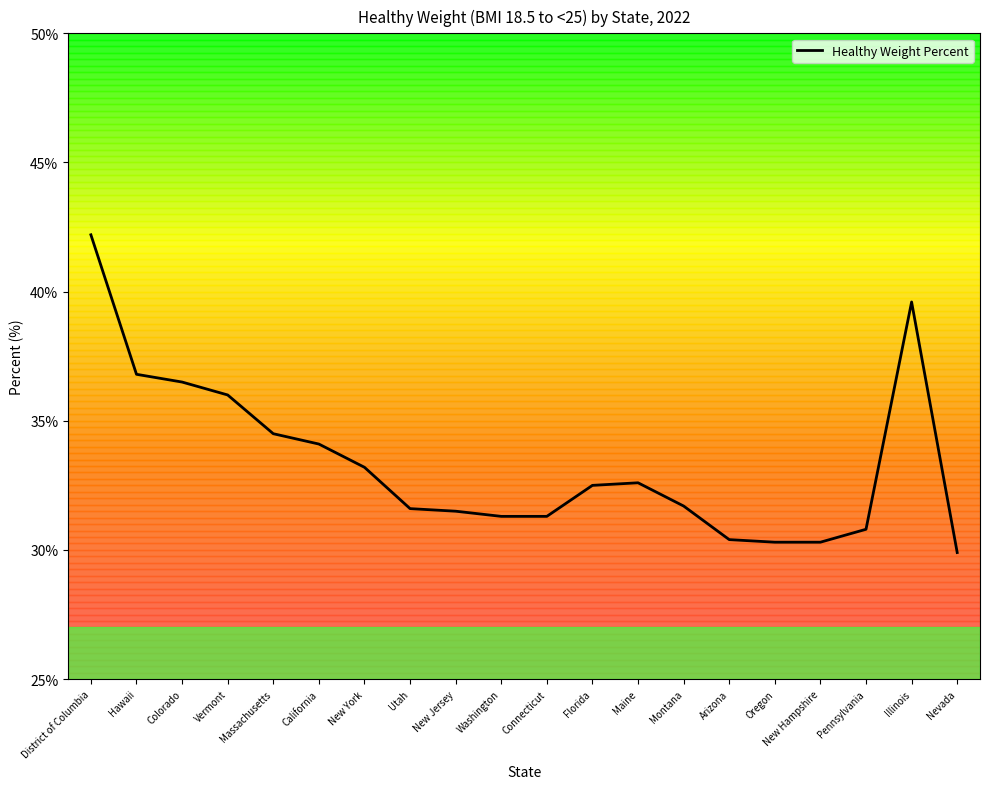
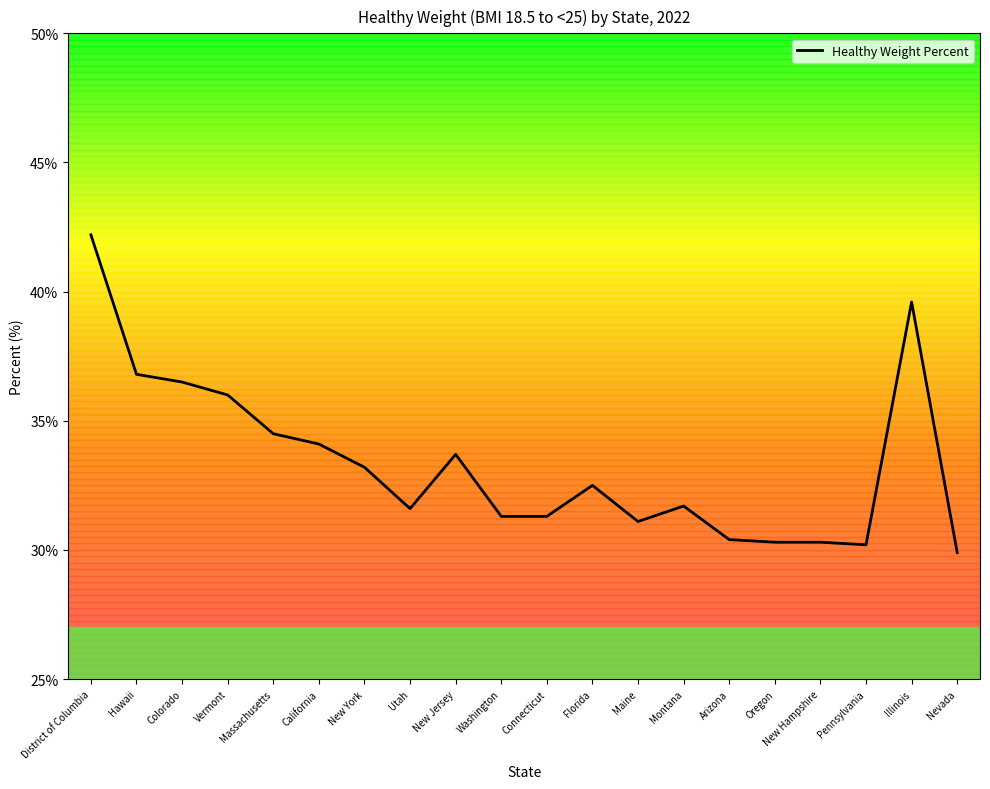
New Jersey: 31.5% -> 33.7%
Maine: 32.6% -> 31.1%
Pennsylvania: 30.8% -> 30.2%
